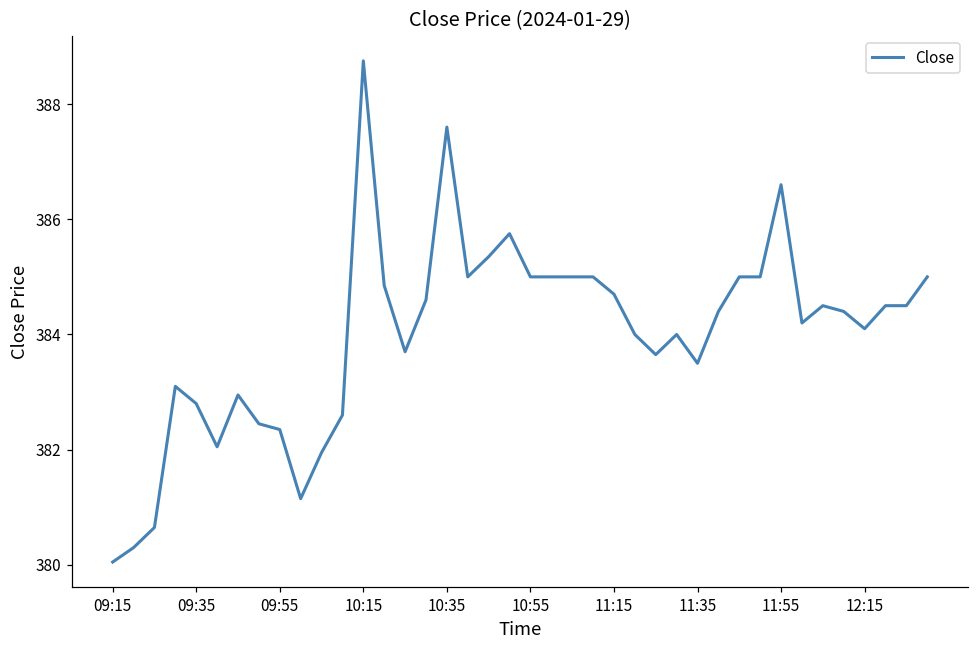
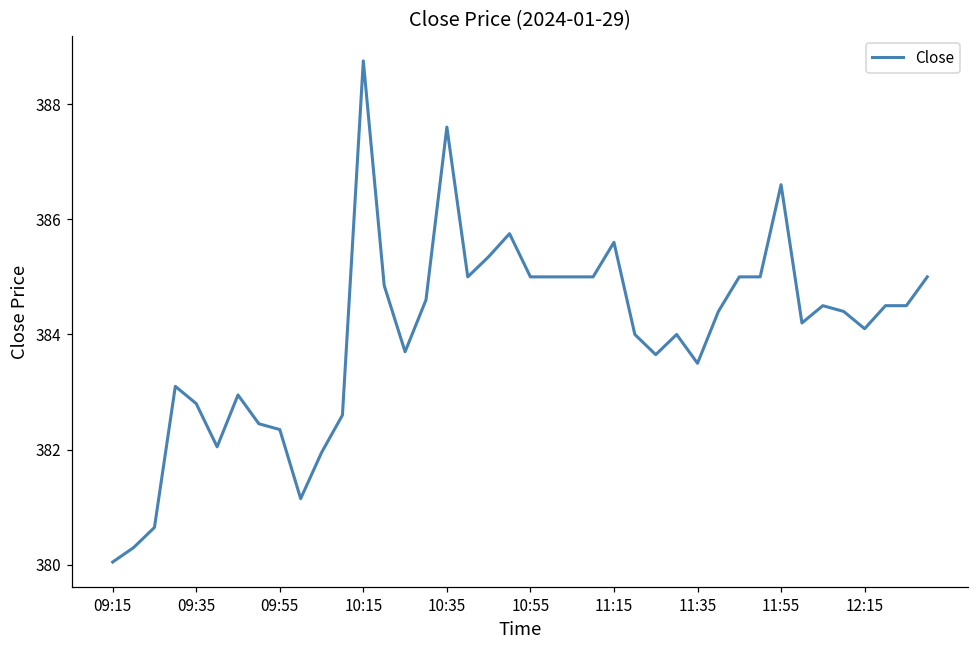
11:15: 384.7 -> 385.6
